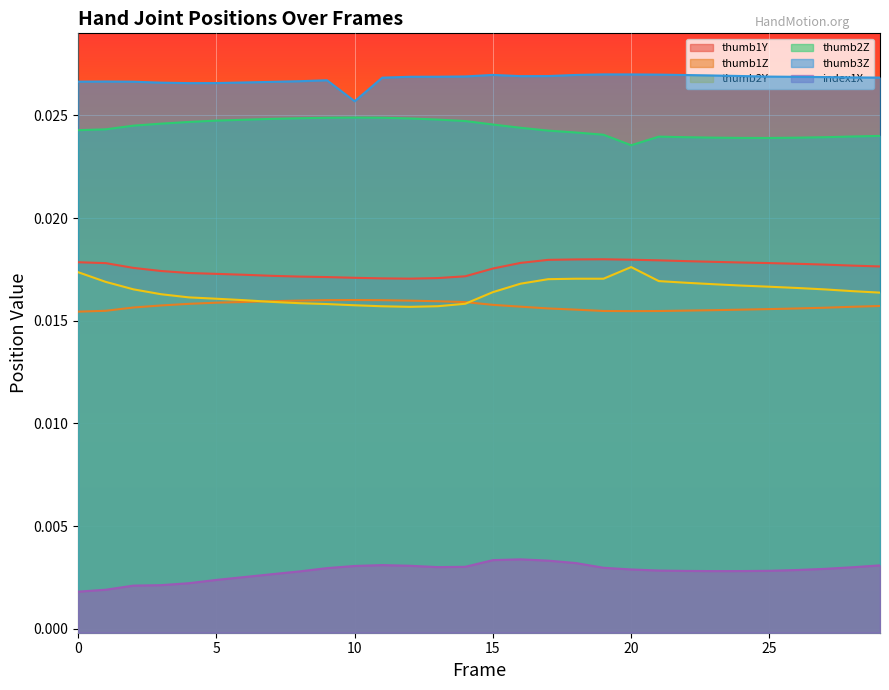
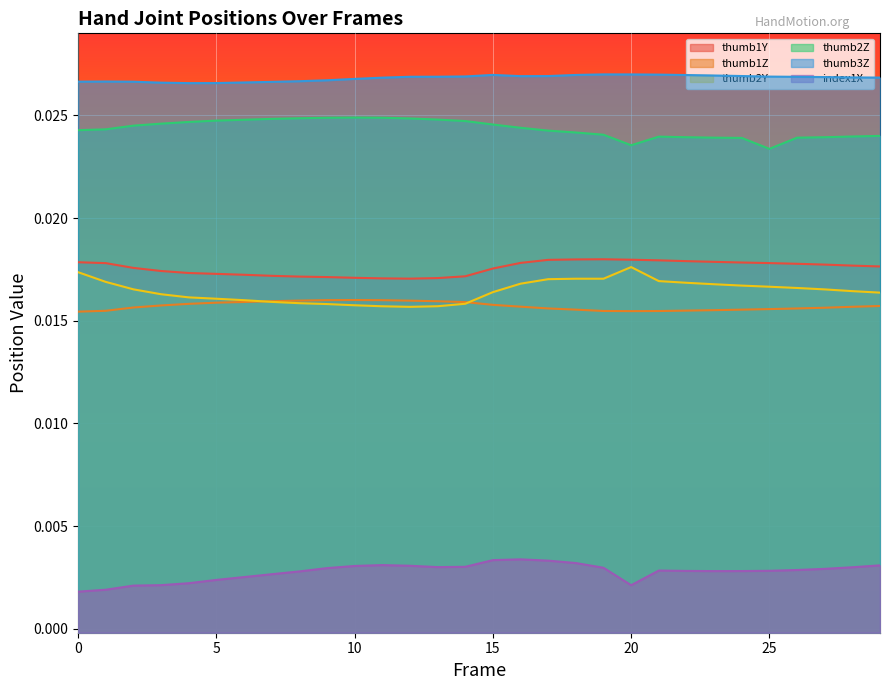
thumb3Z, 10: 0.0257 -> 0.0268
index1X, 20: 0.0029 -> 0.0021
thumb2Z, 25: 0.0239 -> 0.0234
